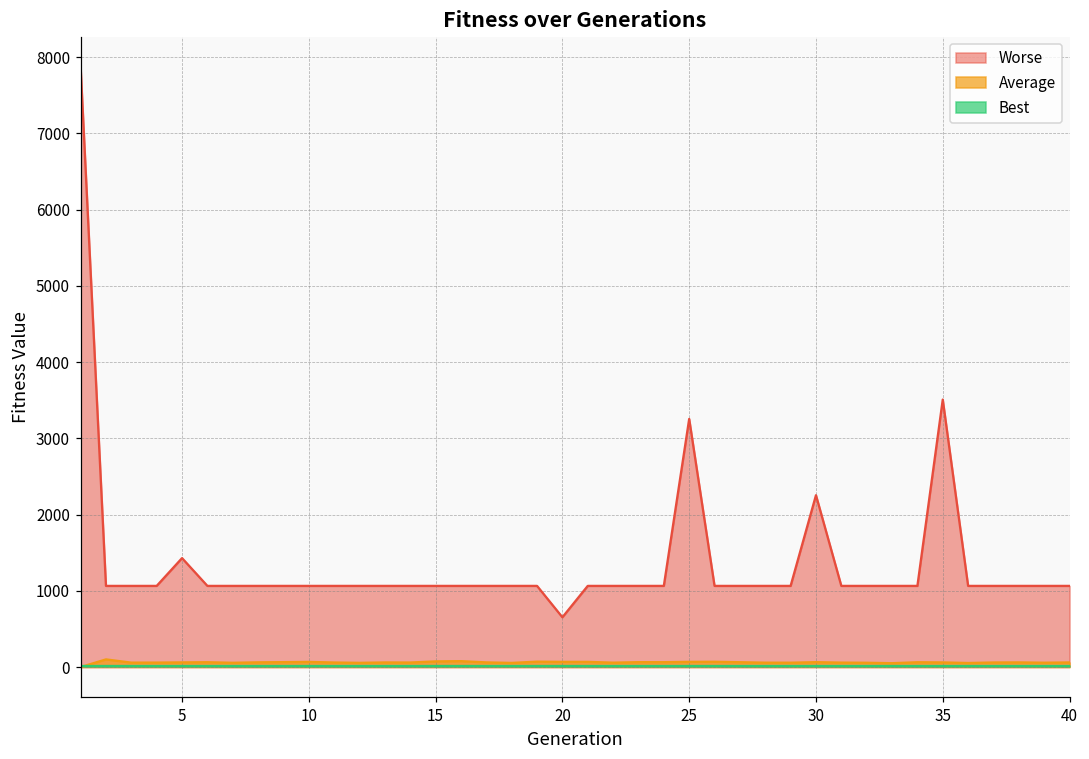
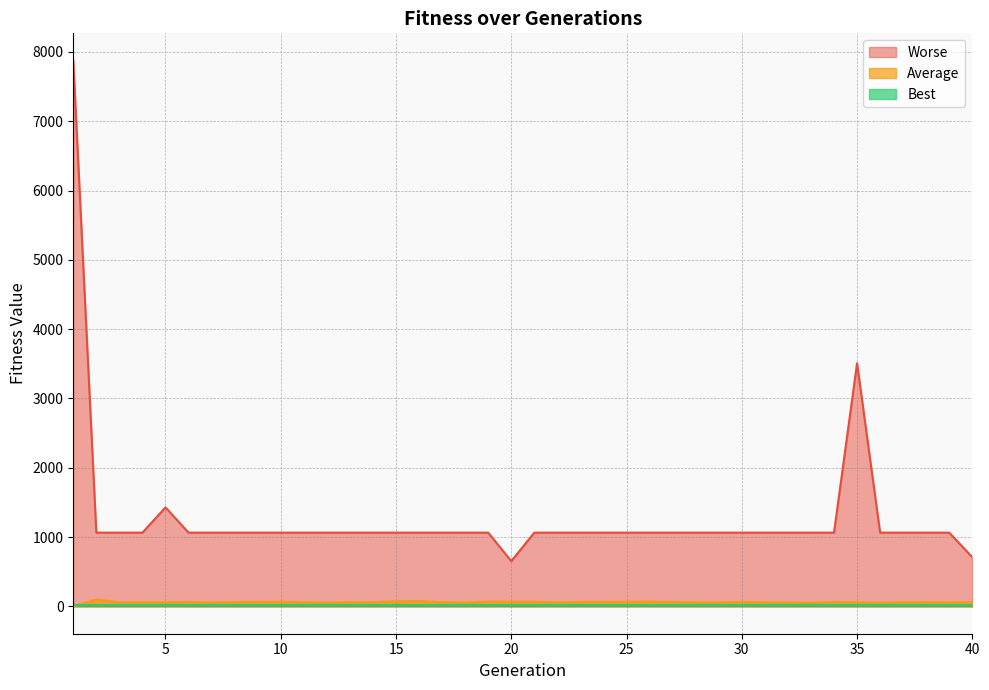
Worse, 25: 3300 -> 1100
Worse, 30: 2300 -> 1100
Worse, 40: 1100 -> 700
